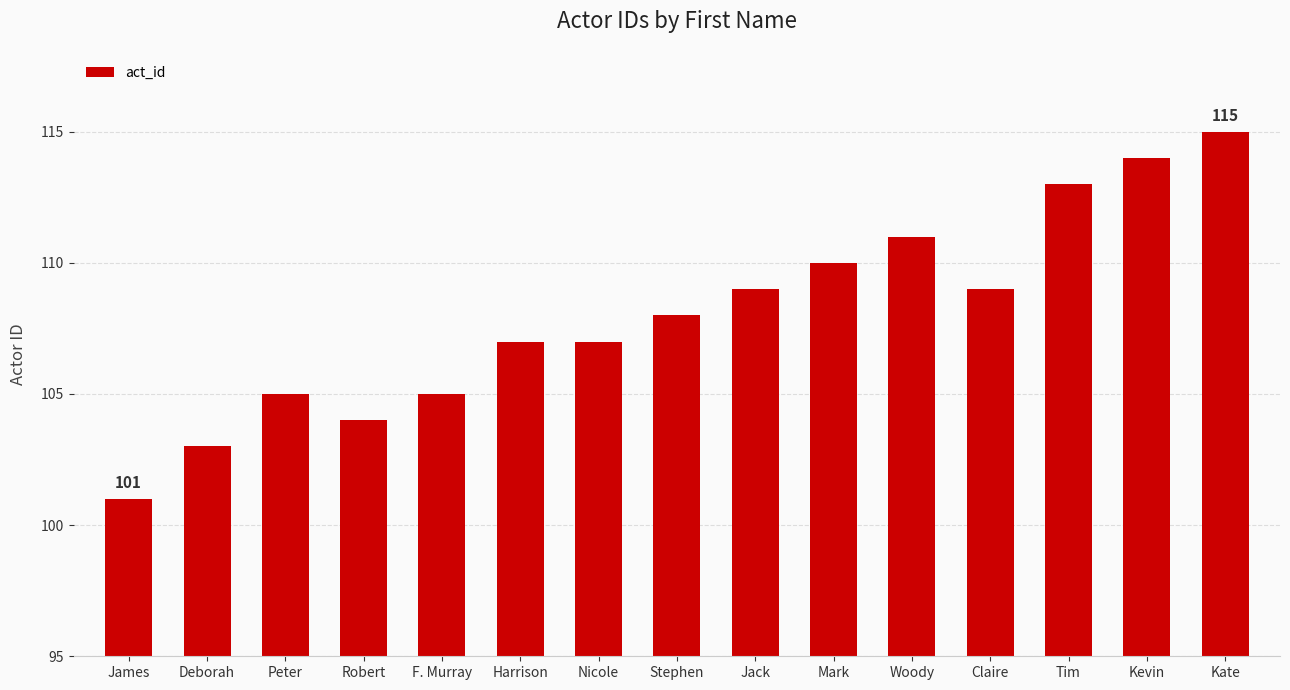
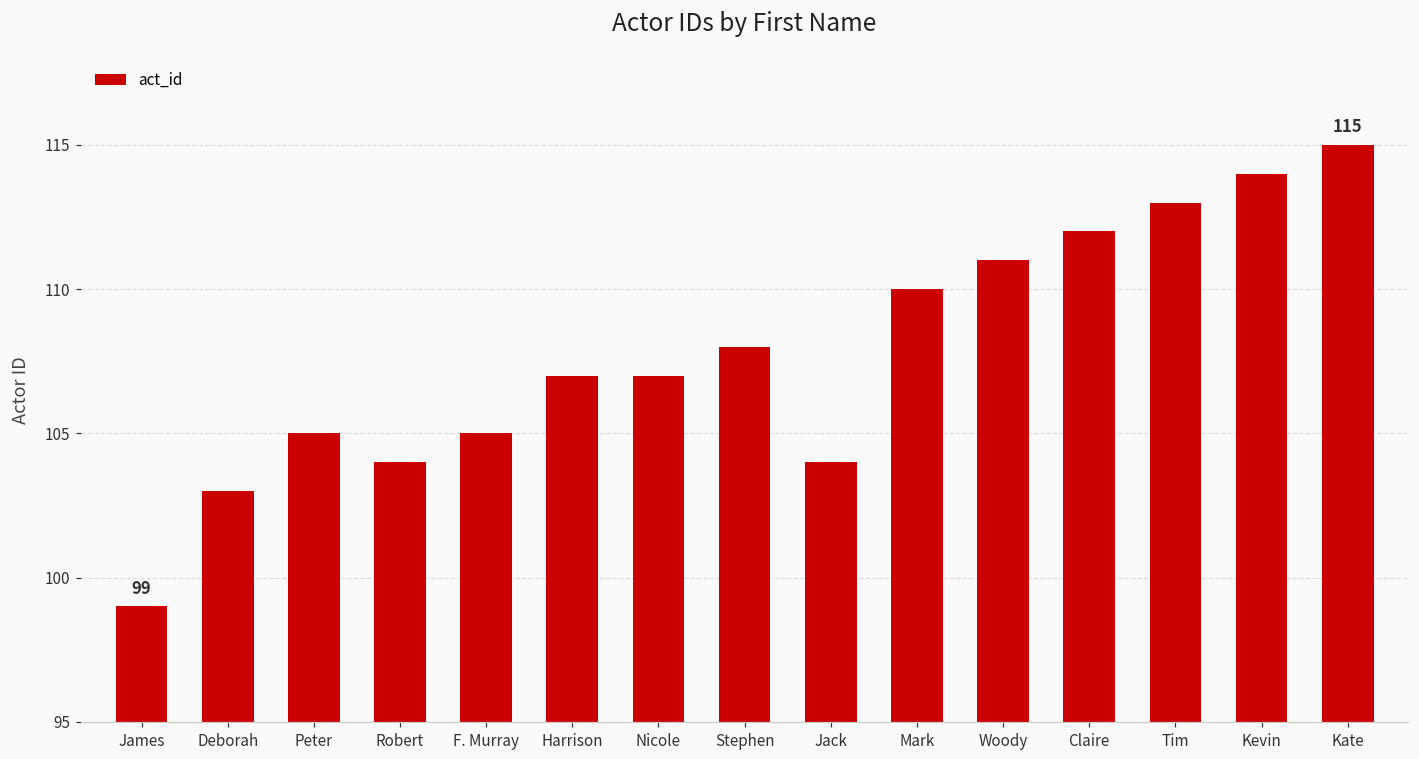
James: 101 -> 99
Jack: 109 -> 104
Claire: 109 -> 112
